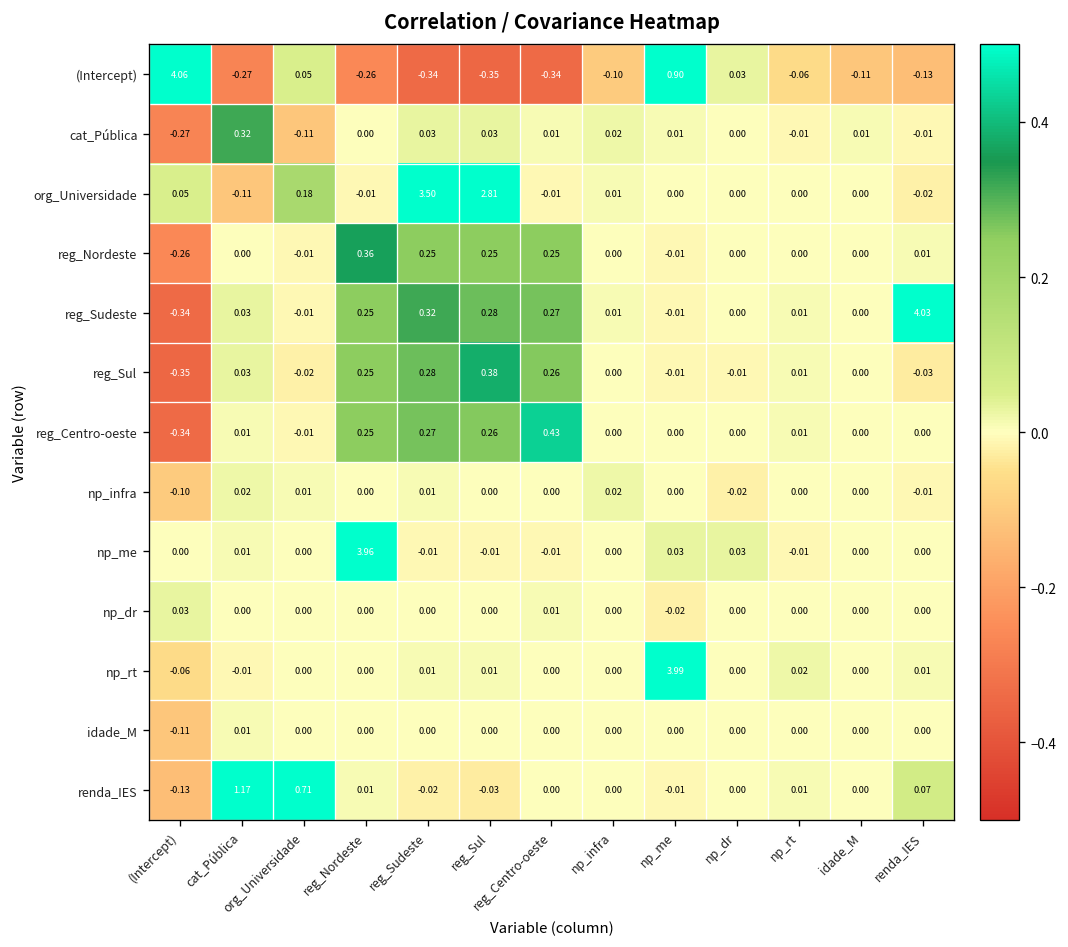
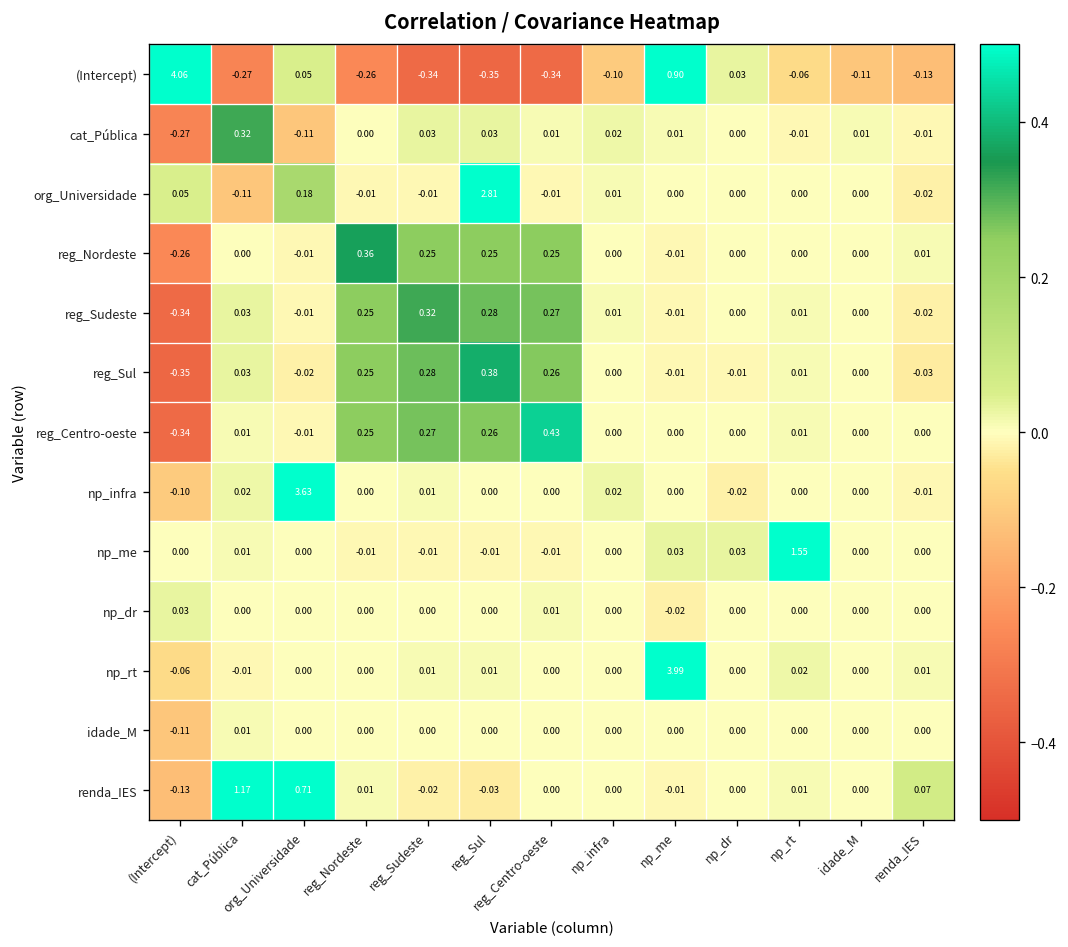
org_Universidade, reg_Sudeste: 3.50 -> -0.01
reg_Sudeste, renda_IES: 4.03 -> -0.02
np_infra, org_Universidade: 0.01 -> 3.63
np_me, reg_Nordeste: 3.96 -> -0.01
np_me, np_rt: -0.01 -> 1.55
